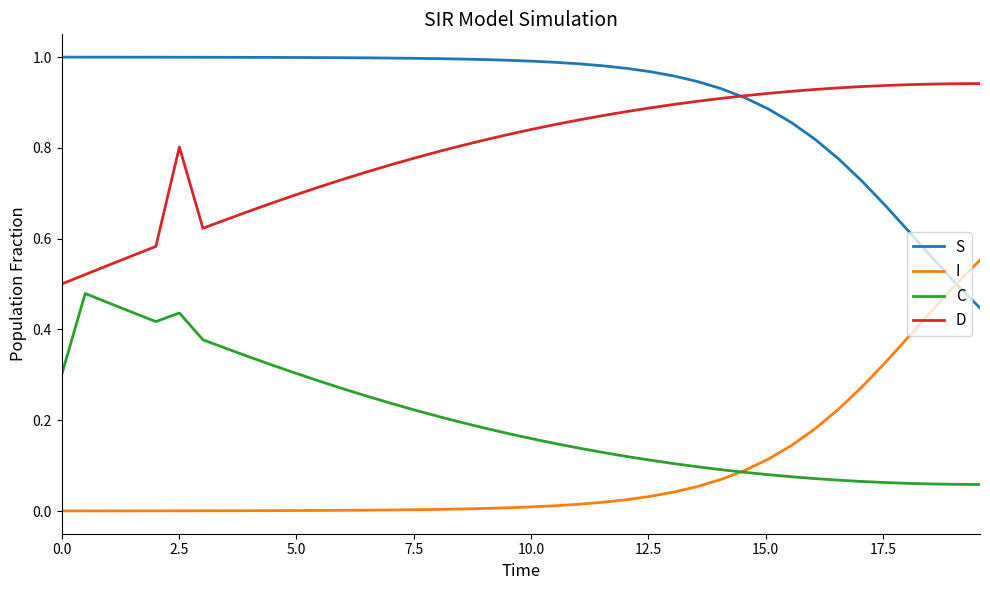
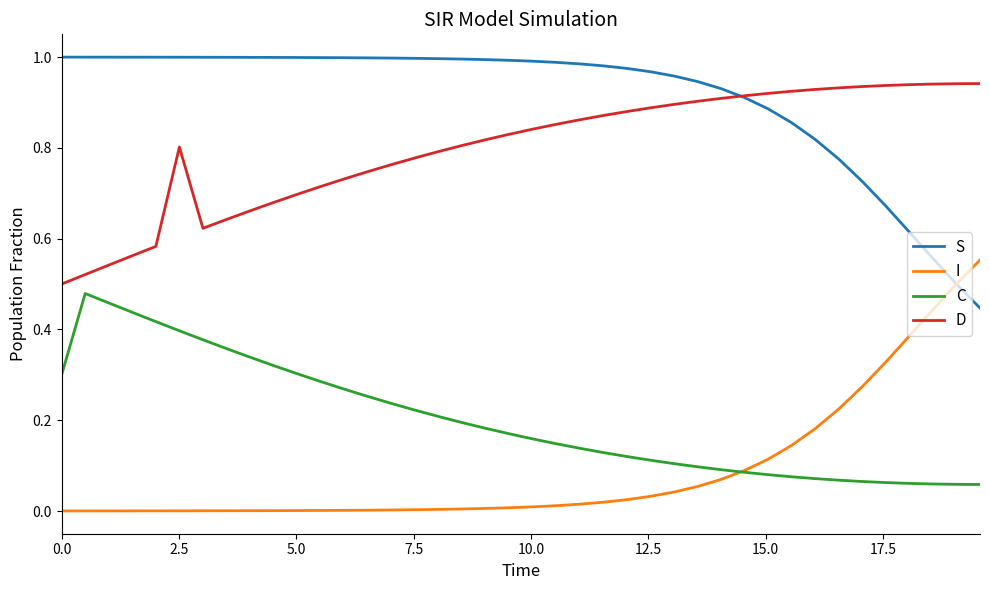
C, 2.5: 0.44 -> 0.40
